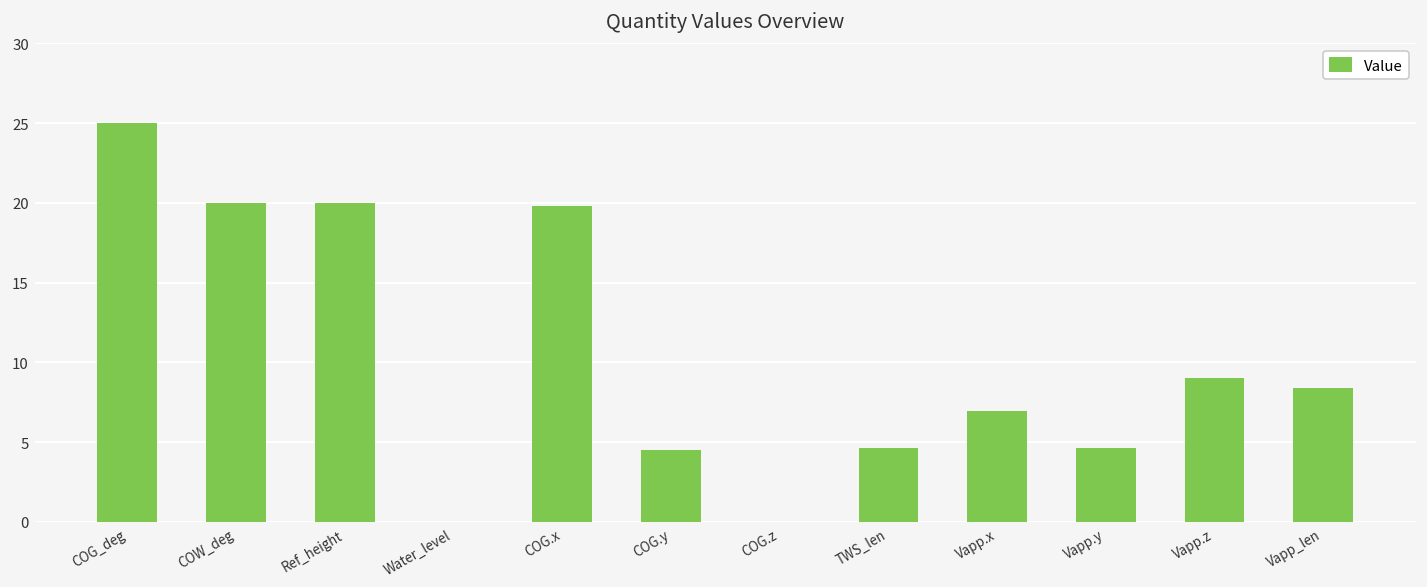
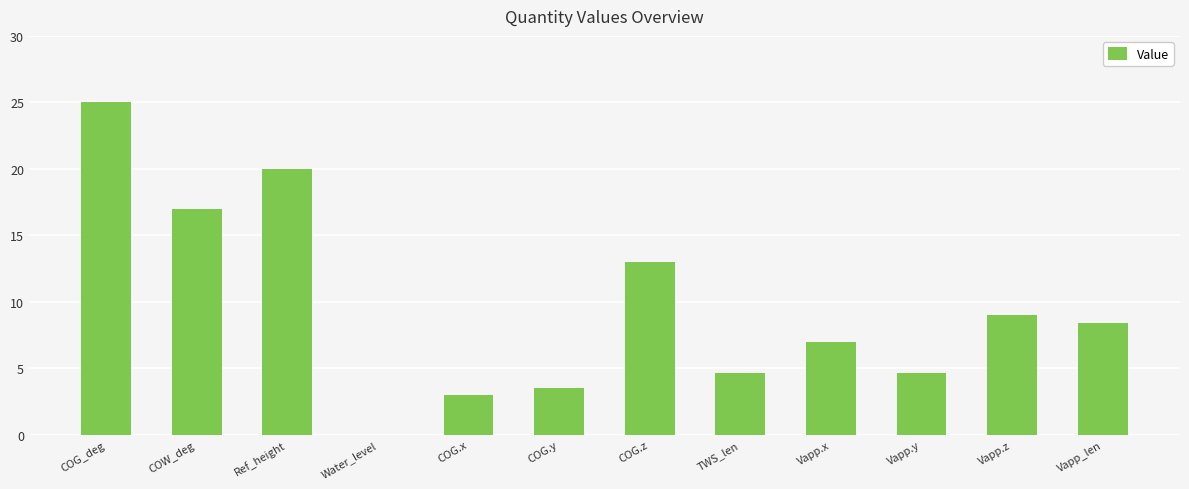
COW_deg: 20 -> 17
COG.x: 19.8 -> 3.0
COG.y: 4.5 -> 3.6
COG.z: 0 -> 13
